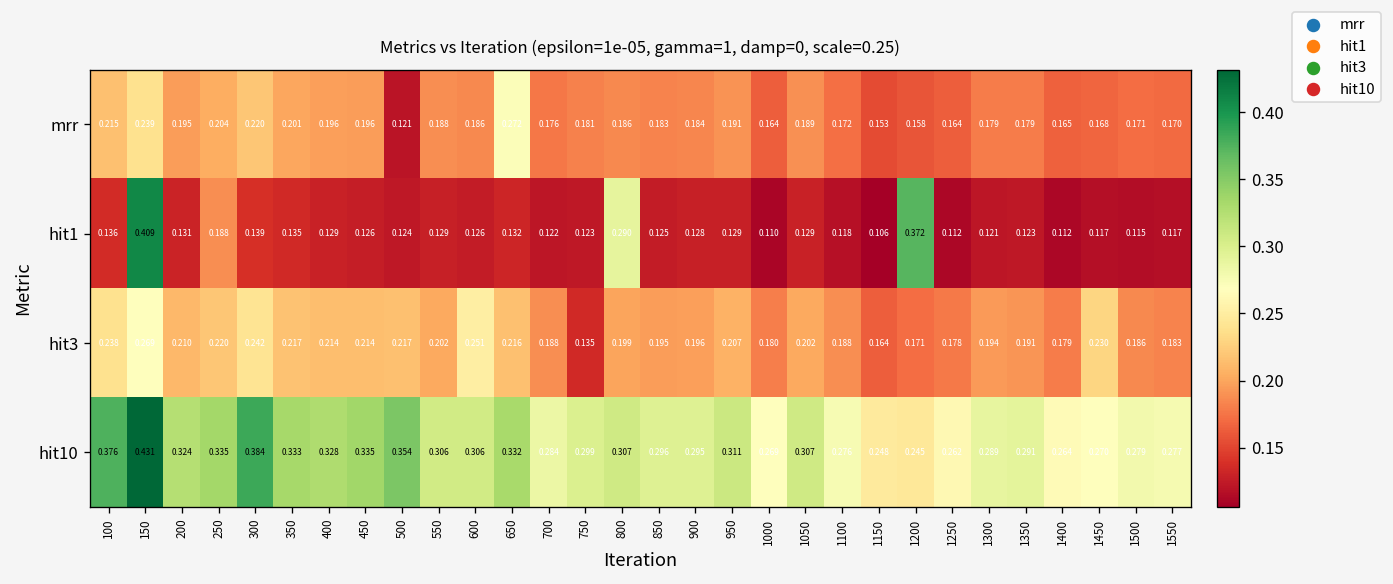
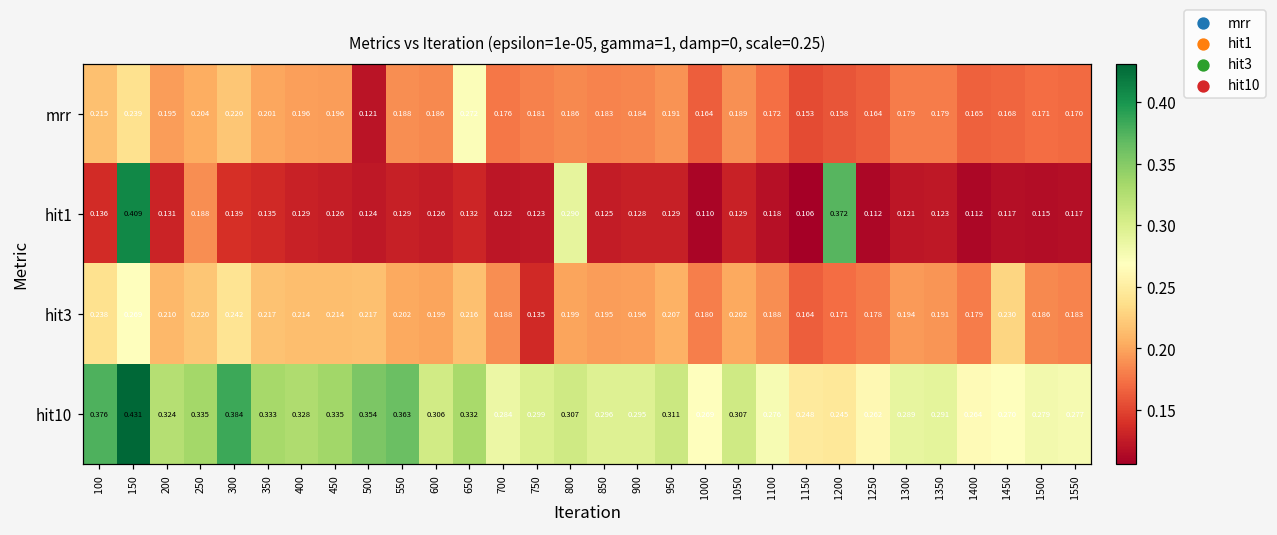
hit3, 600: 0.251 -> 0.199
hit10, 550: 0.306 -> 0.363
